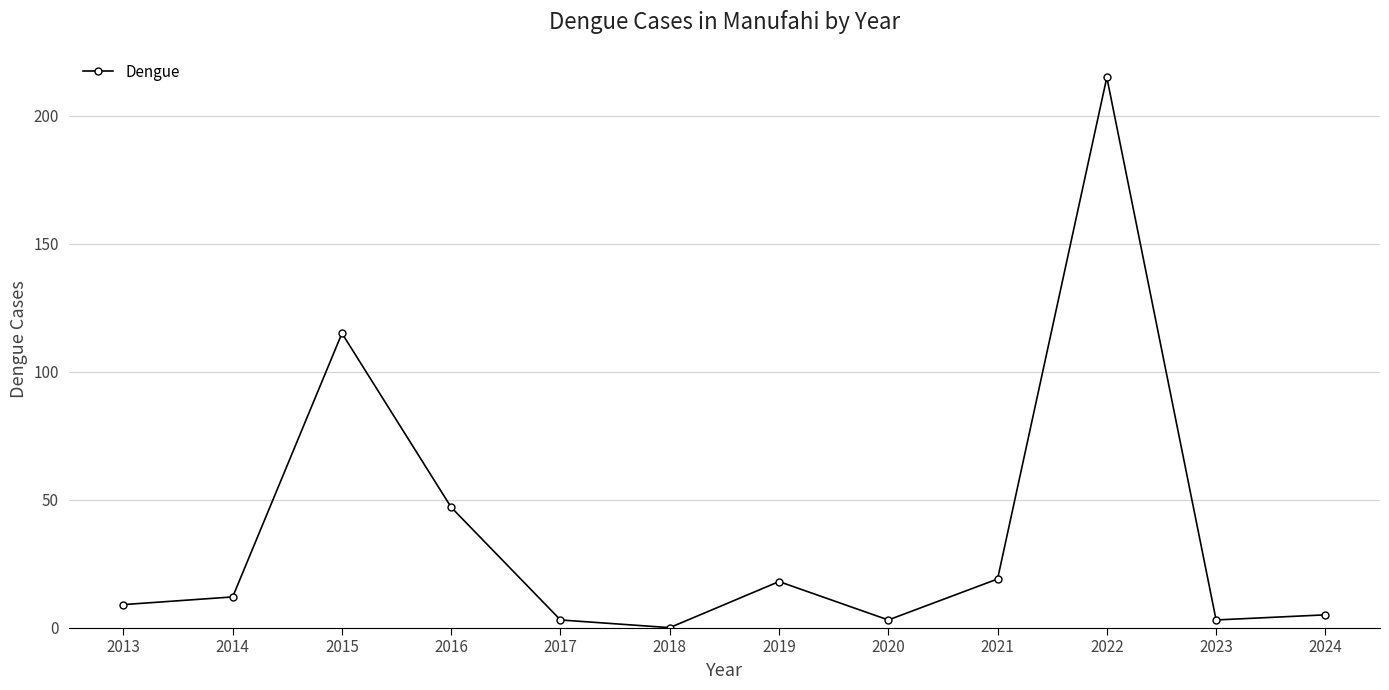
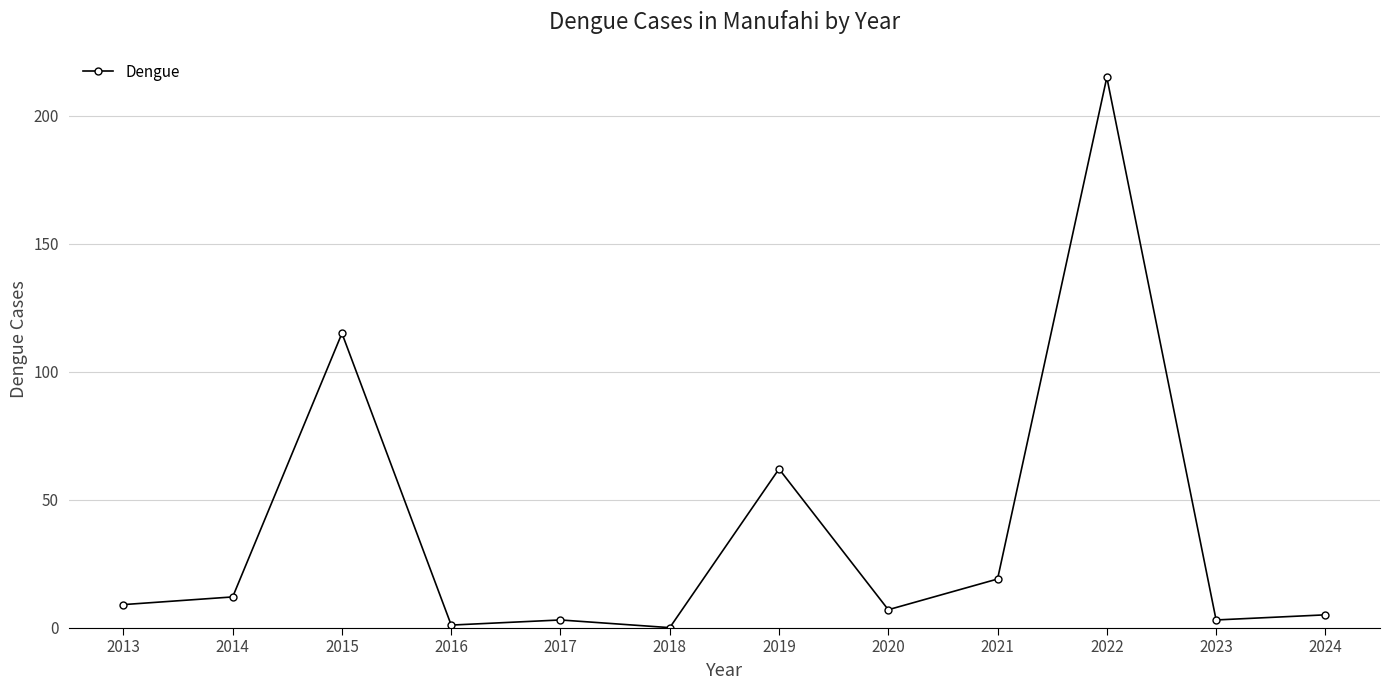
2016: 47 -> 1
2019: 18 -> 62
2020: 3 -> 7
